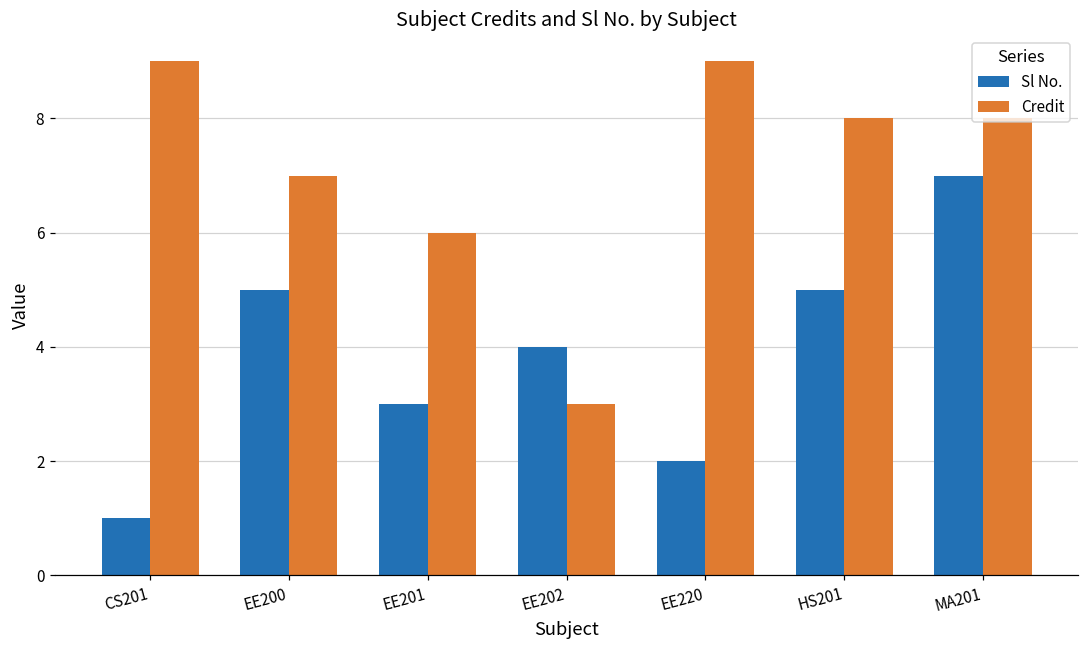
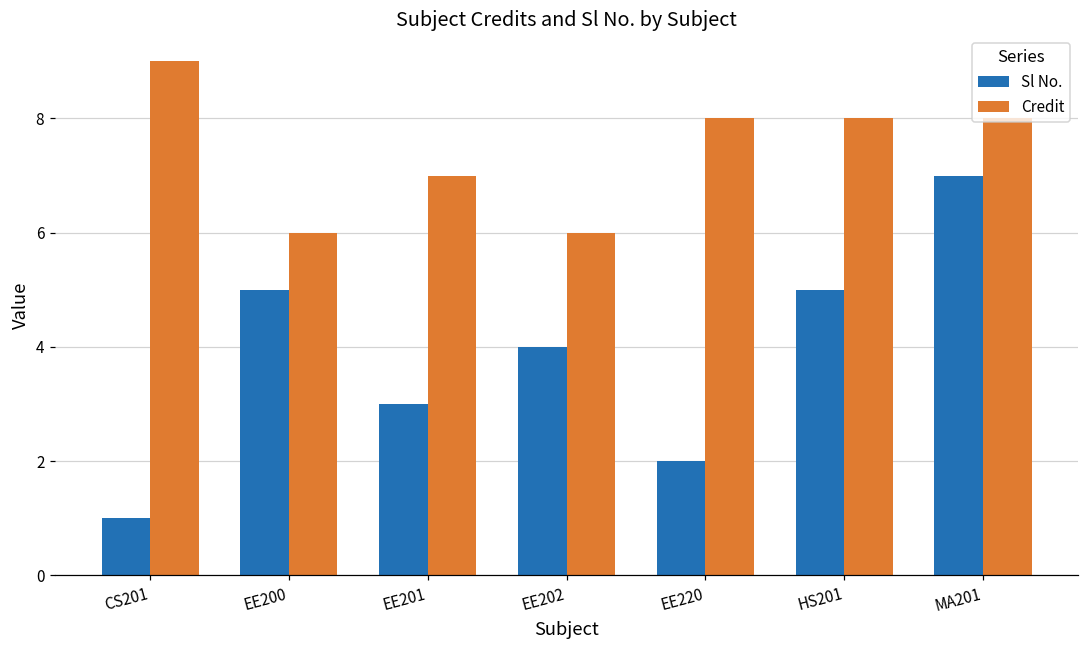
Credit, EE200: 7 -> 6
Credit, EE201: 6 -> 7
Credit, EE202: 3 -> 6
Credit, EE220: 9 -> 8
